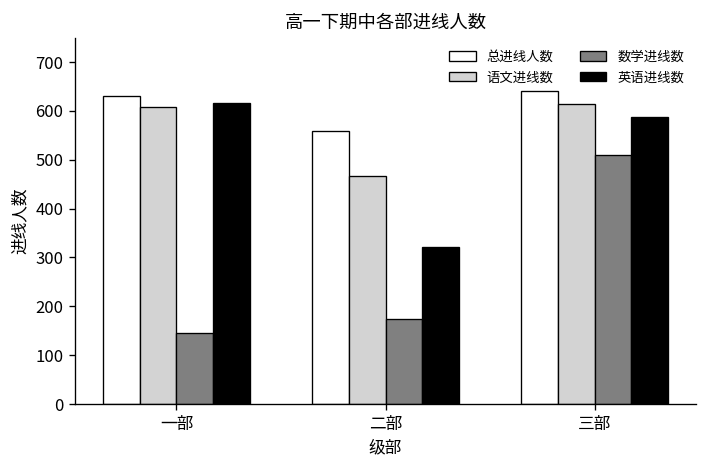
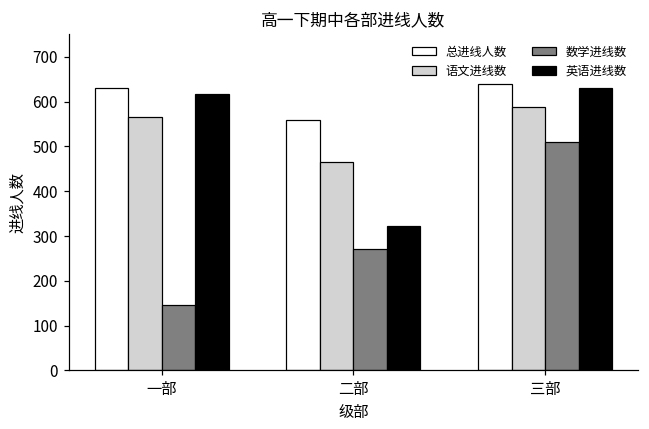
语文进线数, 一部: 610 -> 570
数学进线数, 二部: 170 -> 270
语文进线数, 三部: 610 -> 590
英语进线数, 三部: 590 -> 630
